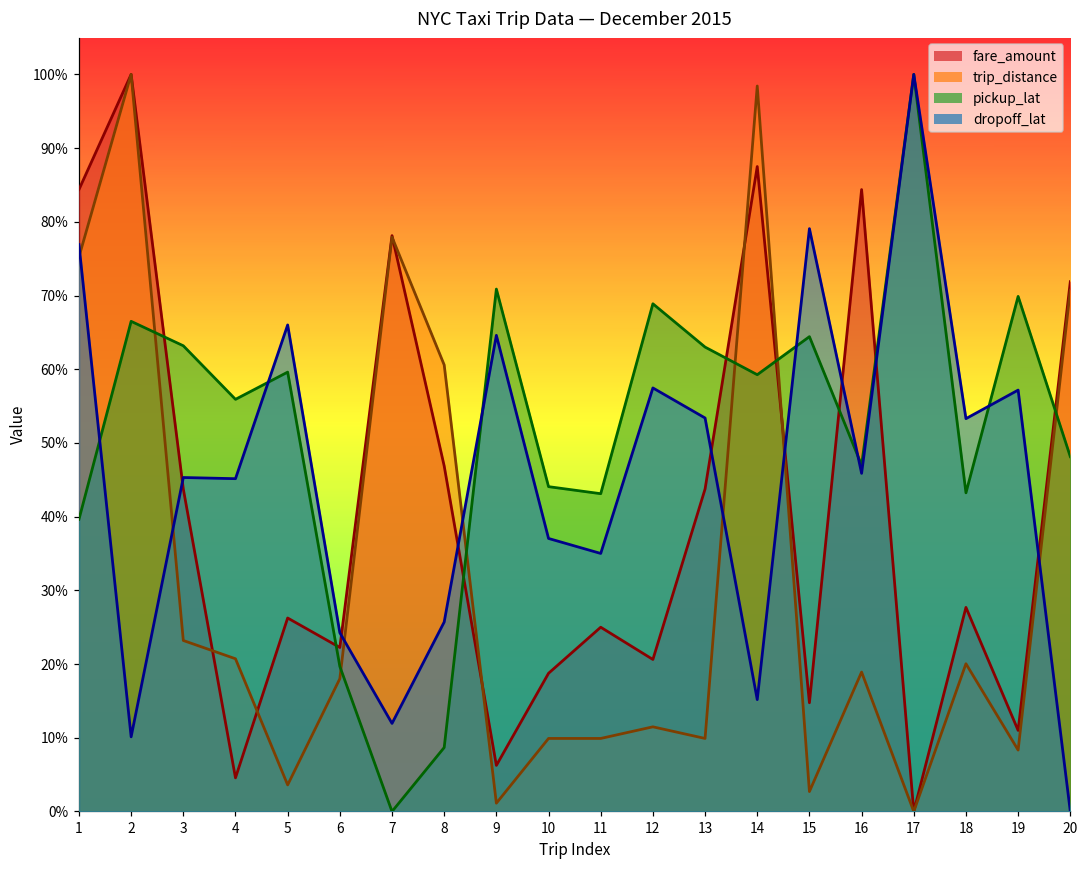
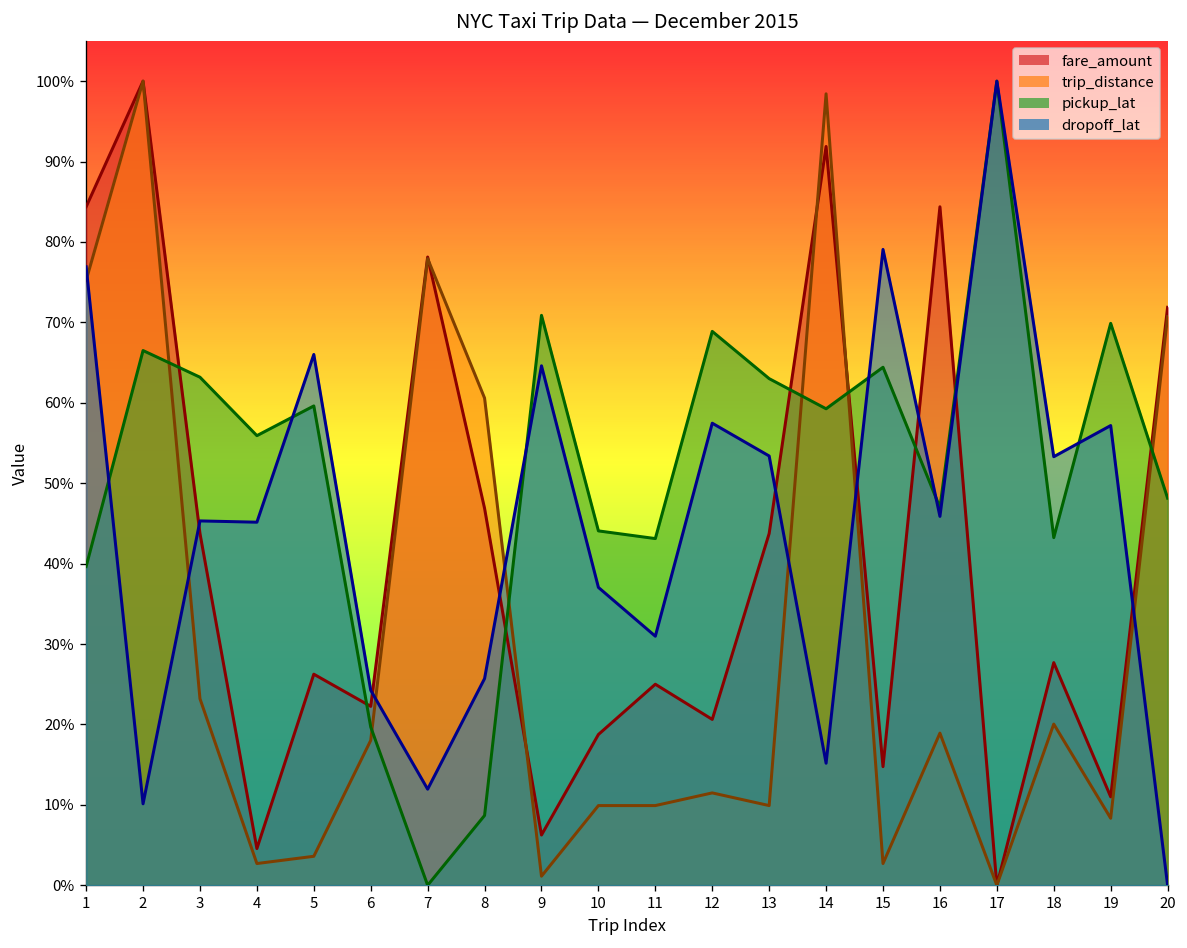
trip_distance, 4: 21% -> 3%
dropoff_lat, 11: 35% -> 31%
fare_amount, 14: 87% -> 92%
